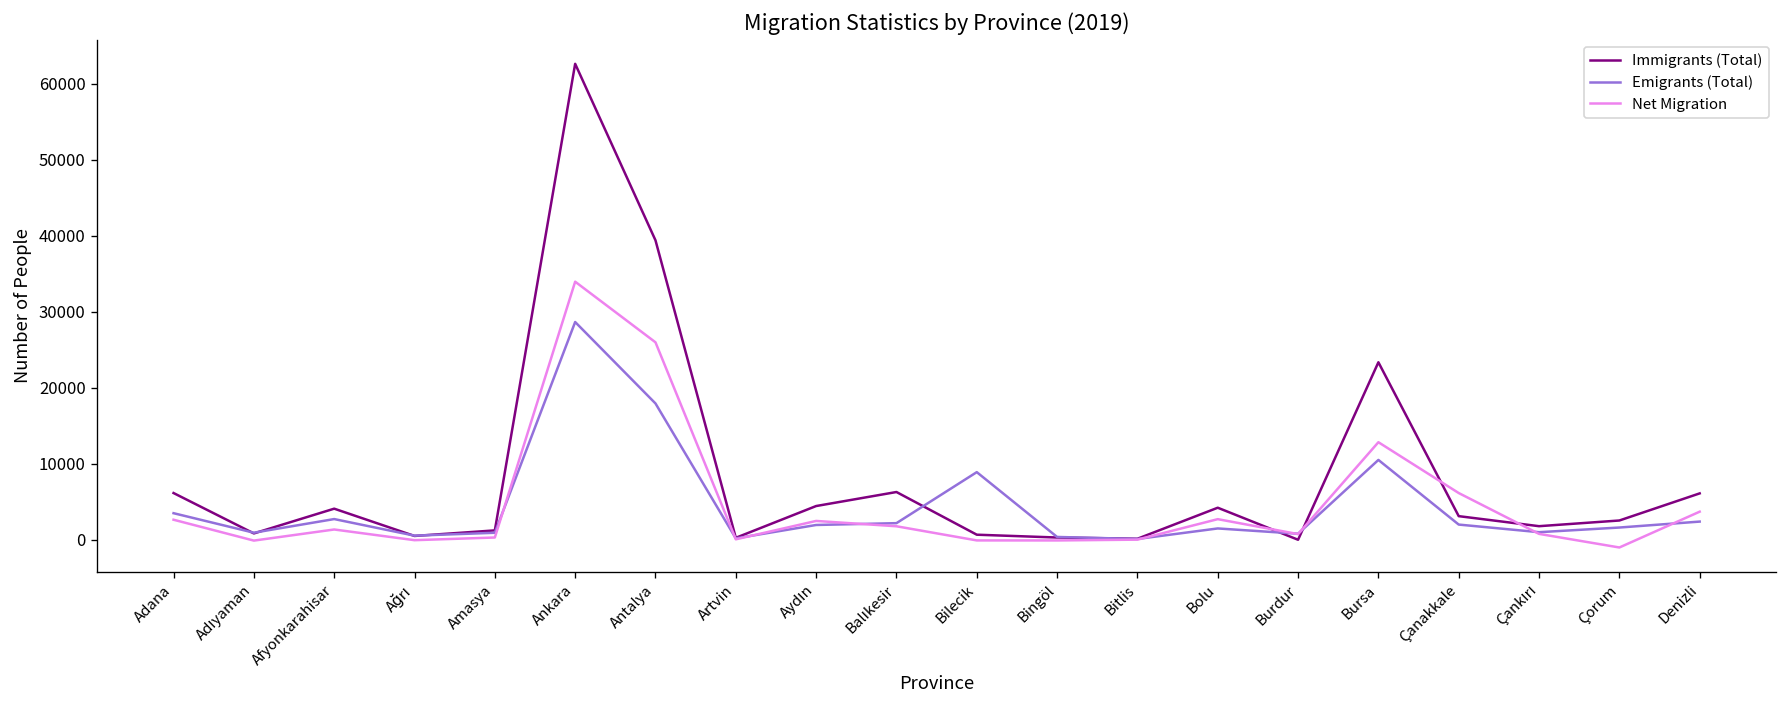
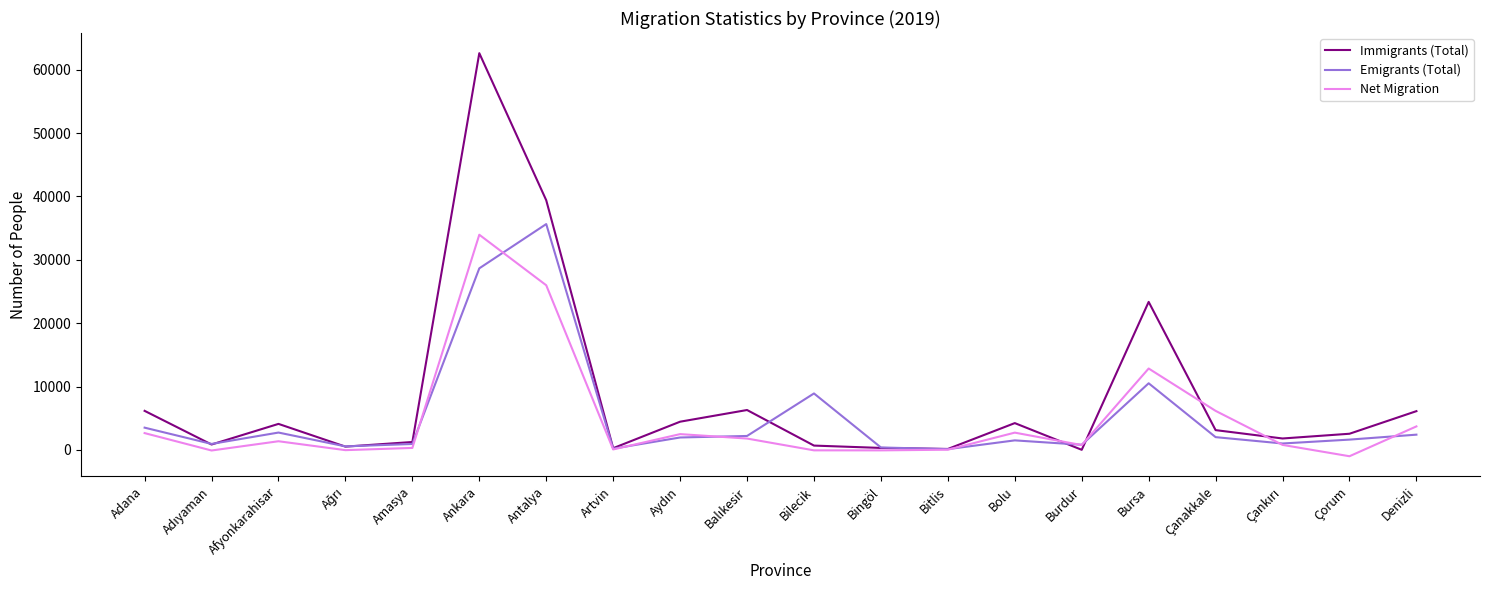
Emigrants (Total), Antalya: 18000 -> 36000
